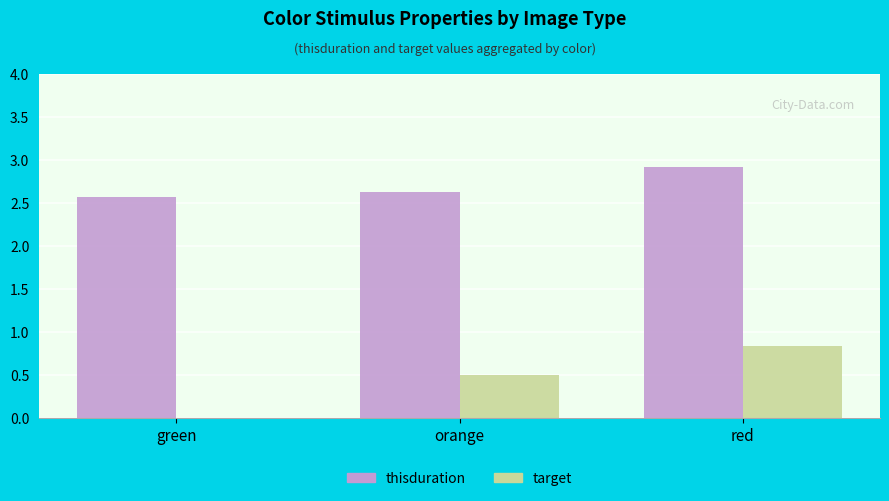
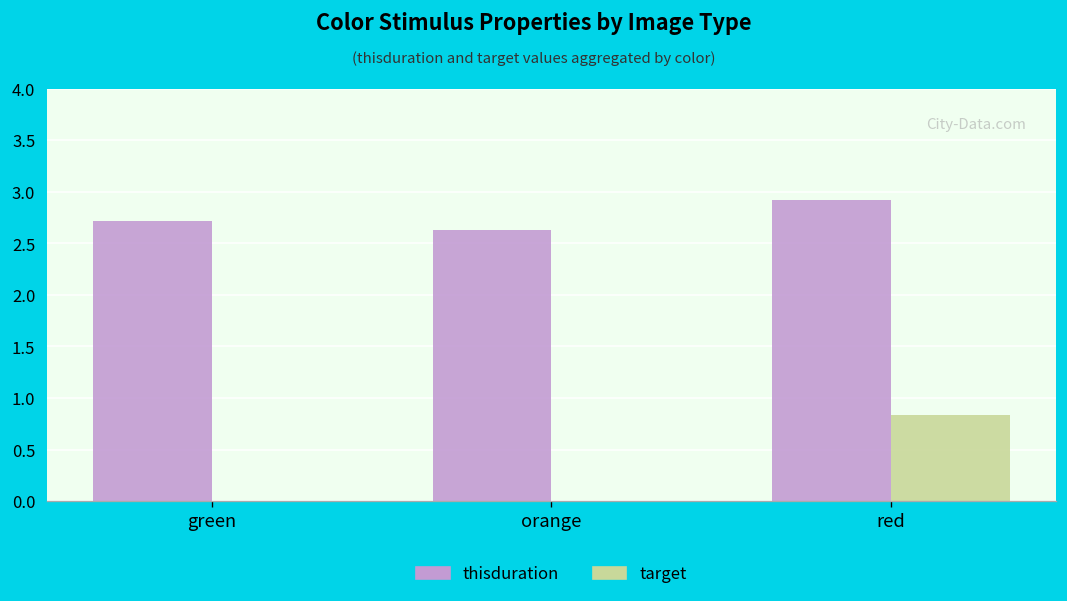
thisduration, green: 2.6 -> 2.7
target, orange: 0.5 -> 0.0
